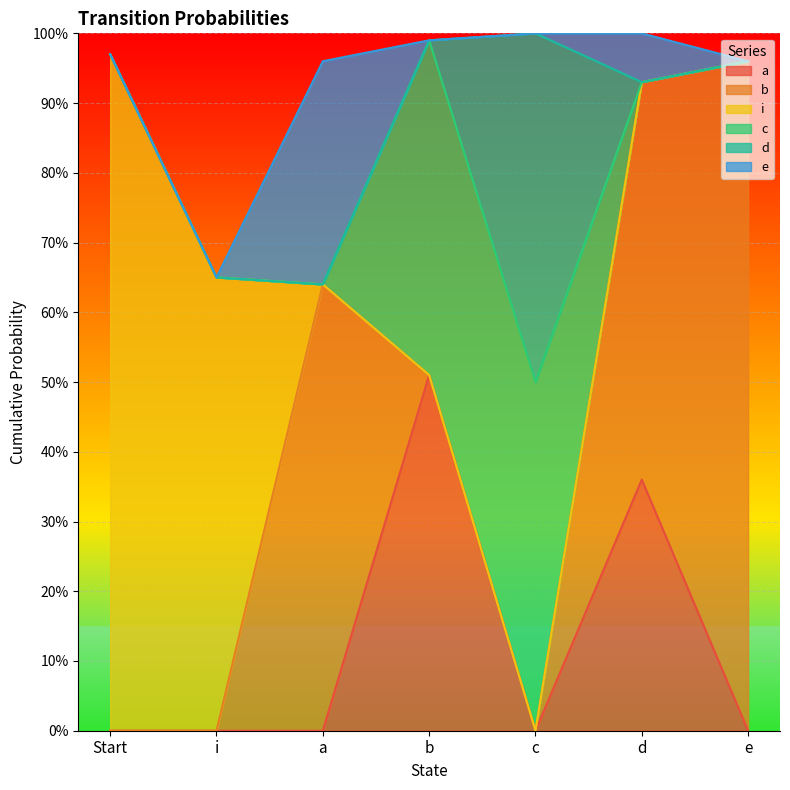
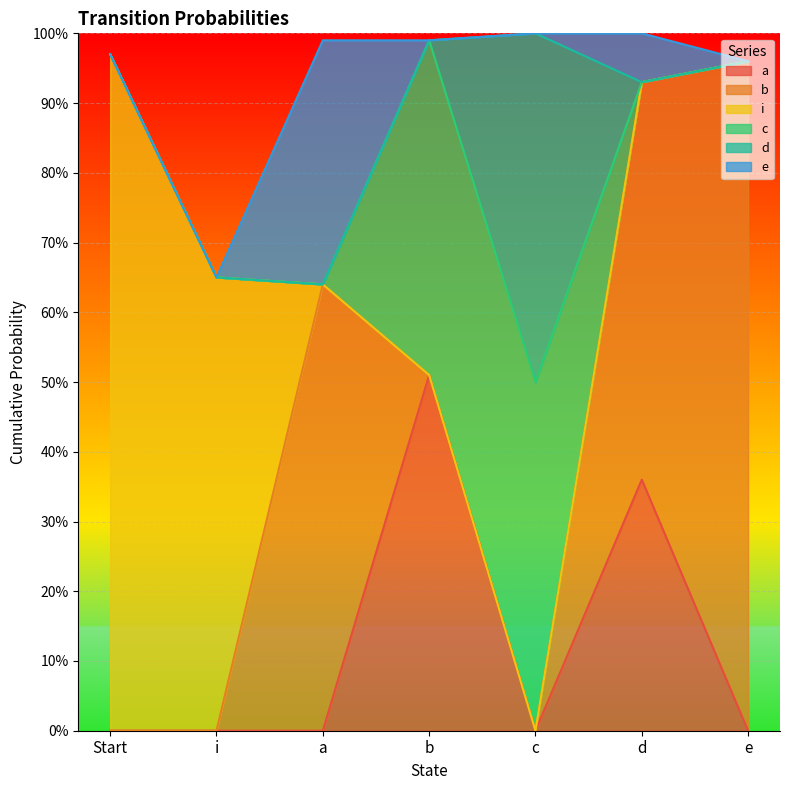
e, a: 32% -> 35%
